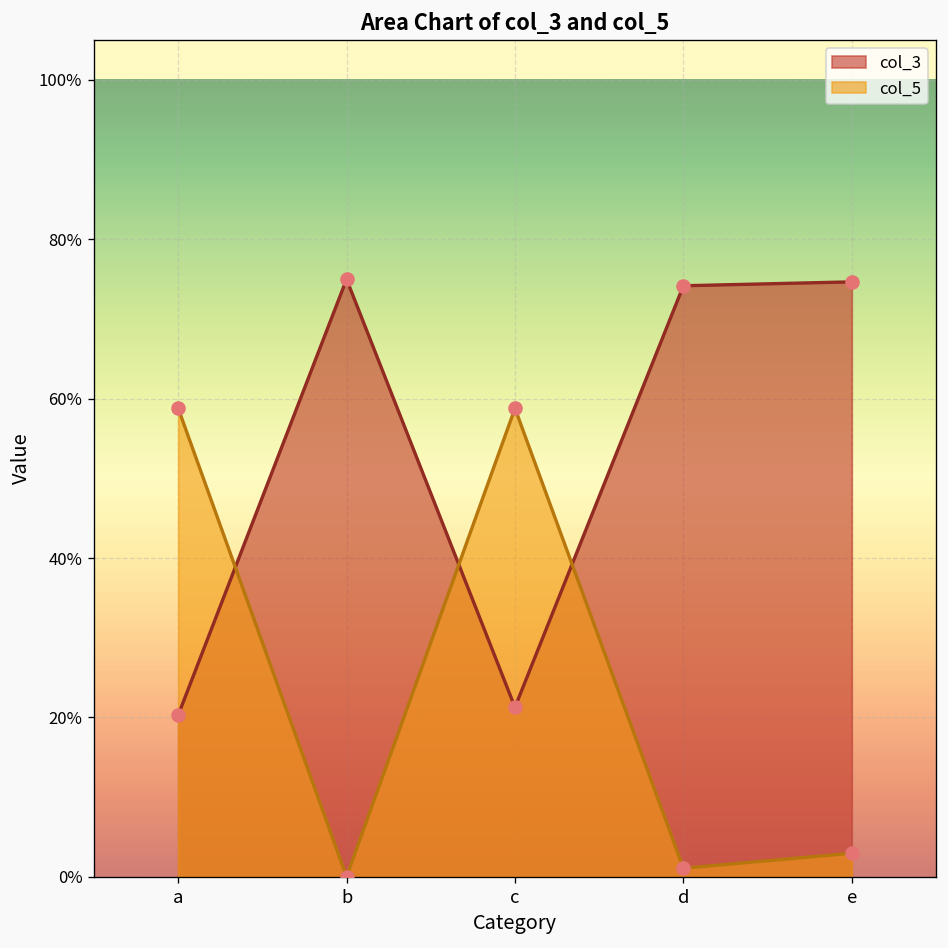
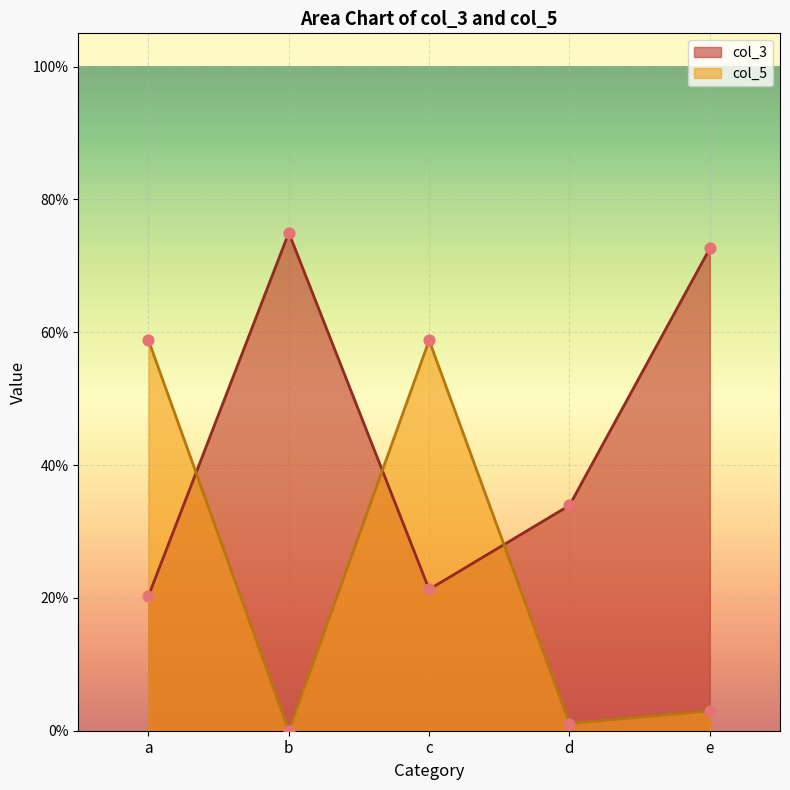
col_3, d: 74% -> 34%
col_3, e: 75% -> 73%
